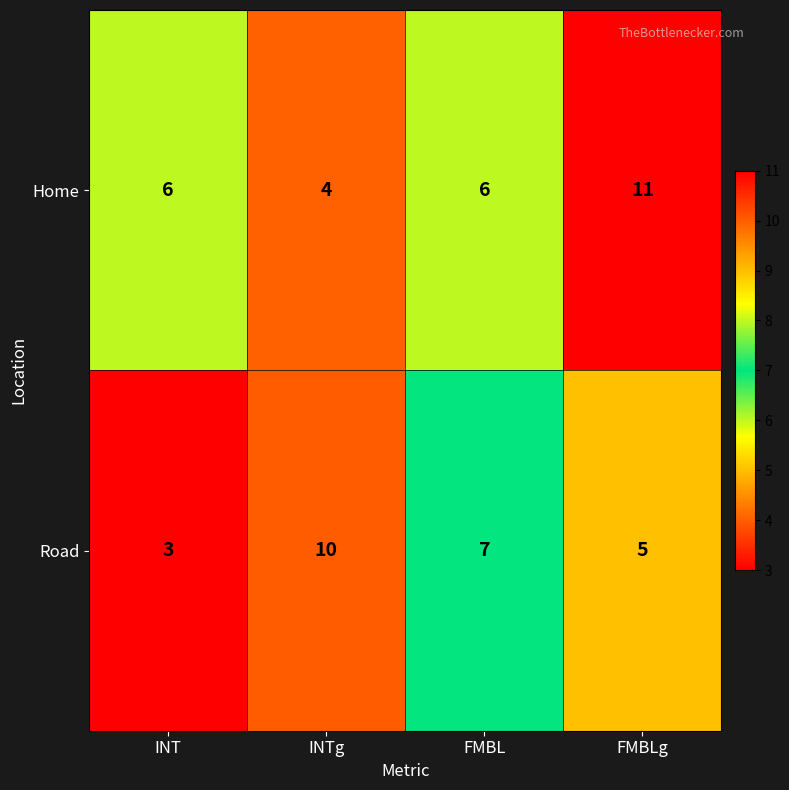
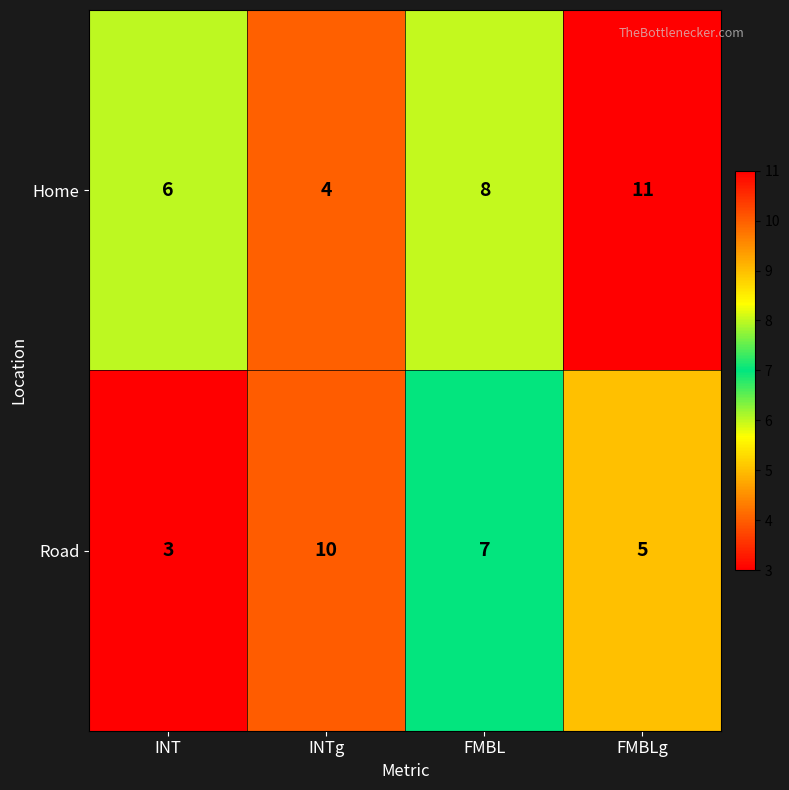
Home, FMBL: 6 -> 8
